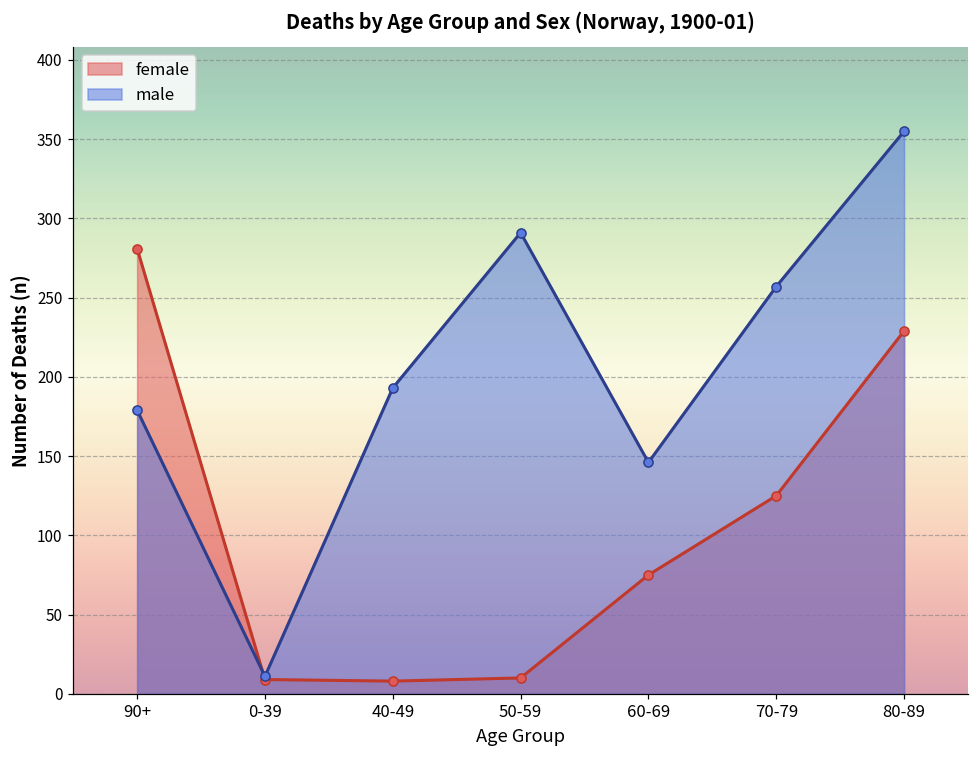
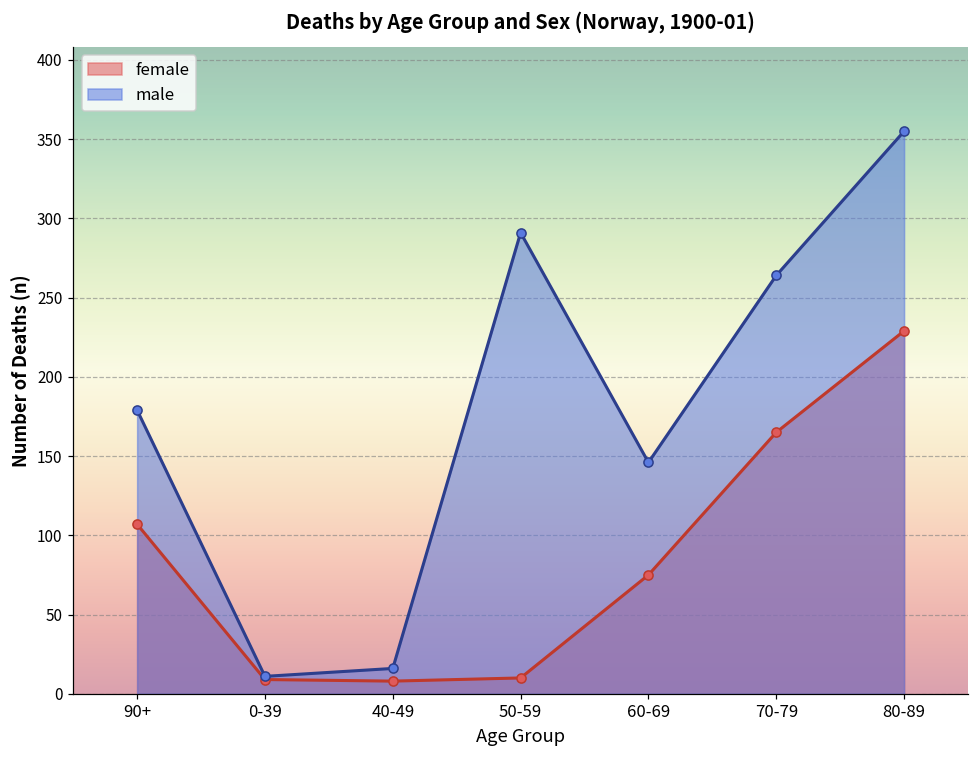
female, 90+: 281 -> 107
male, 40-49: 193 -> 16
female, 70-79: 125 -> 165
male, 70-79: 257 -> 264
